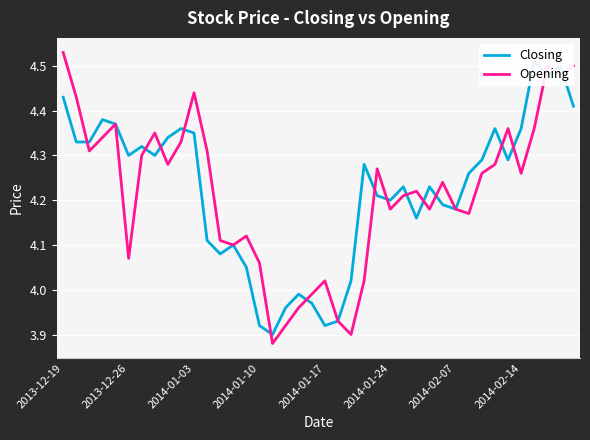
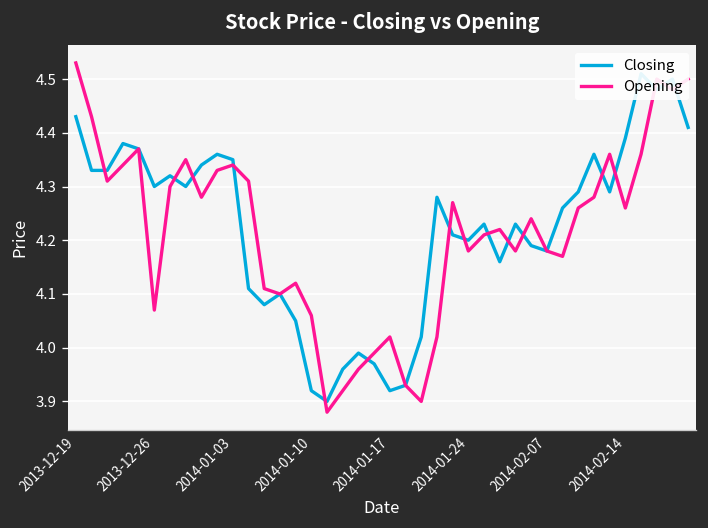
Opening, 2014-01-03: 4.44 -> 4.34
Closing, 2014-02-14: 4.36 -> 4.39
